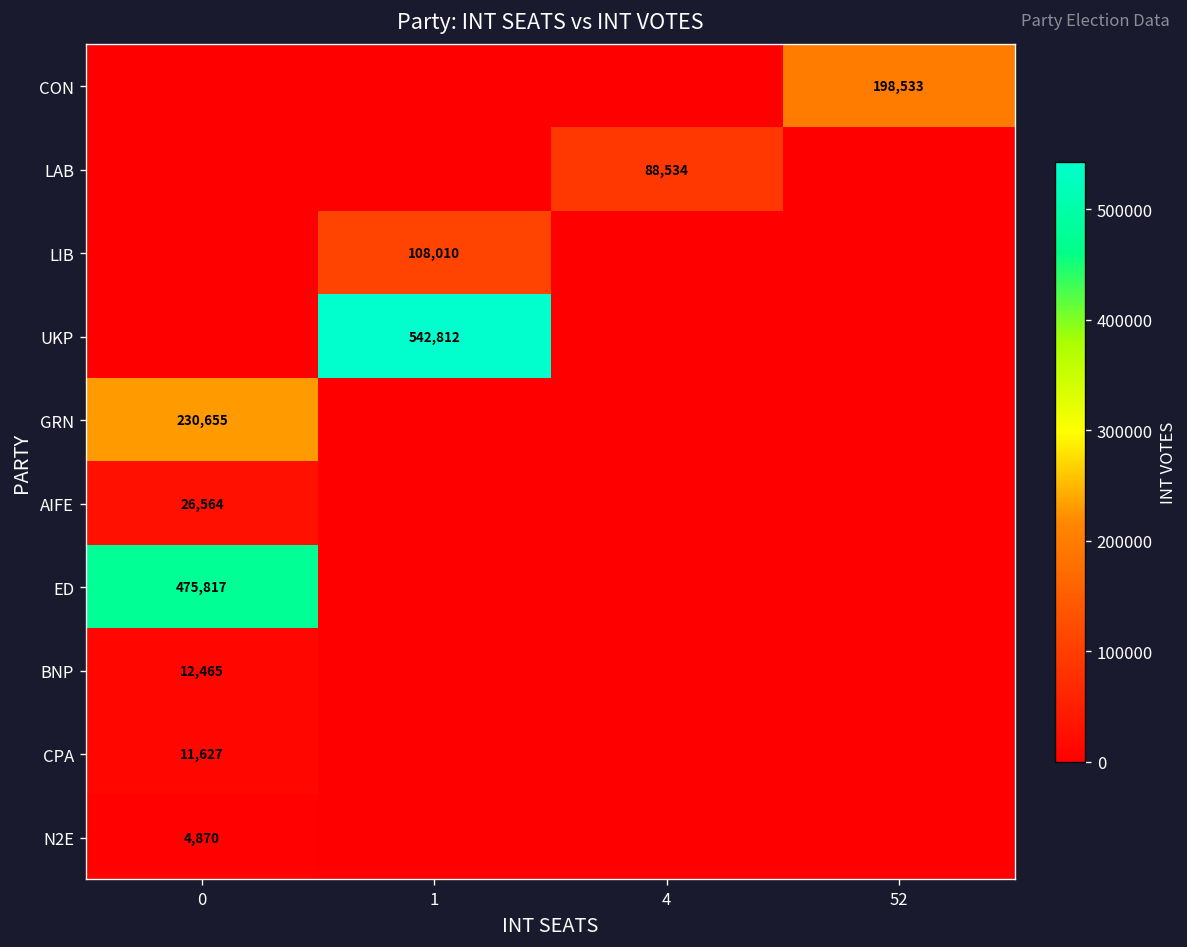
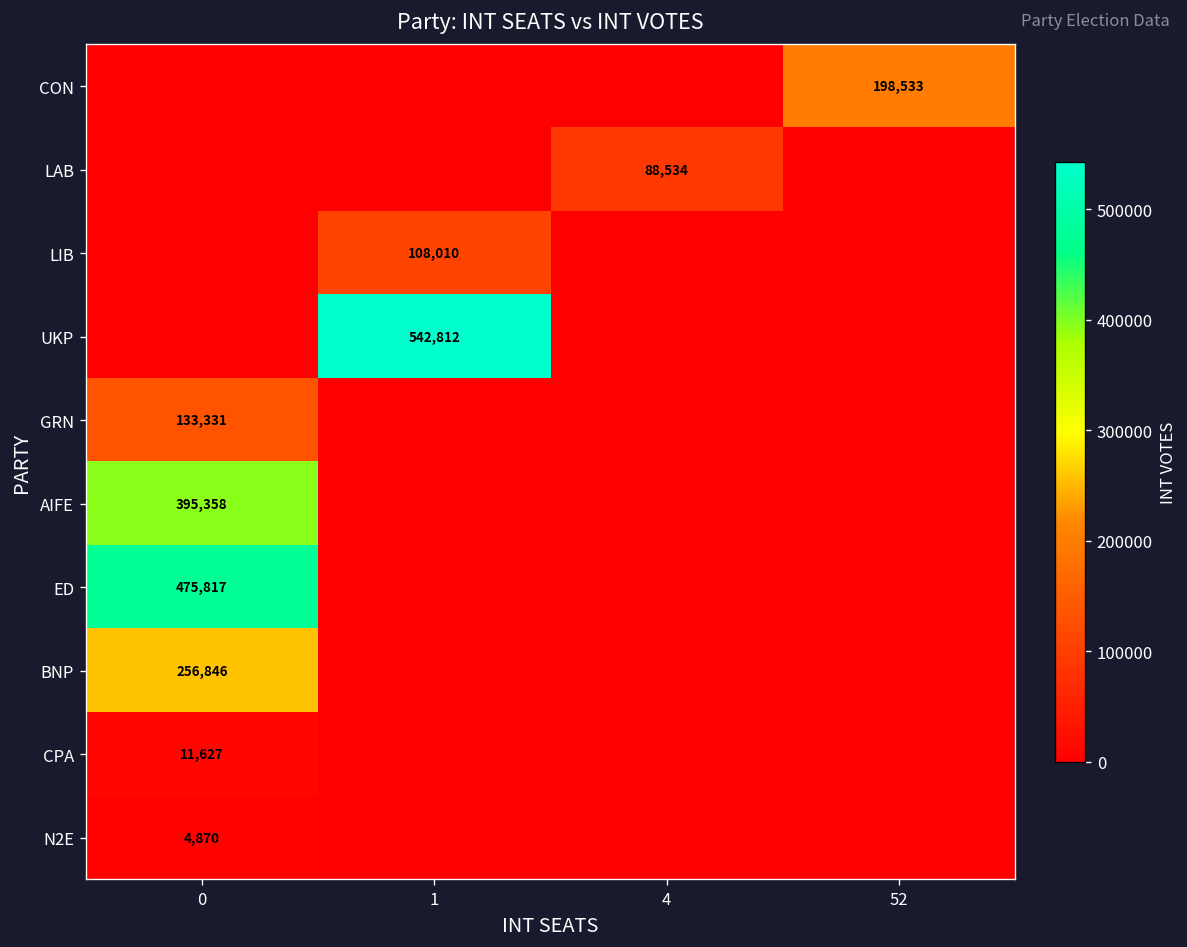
GRN, 0: 230,655 -> 133,331
AIFE, 0: 26,564 -> 395,358
BNP, 0: 12,465 -> 256,846
